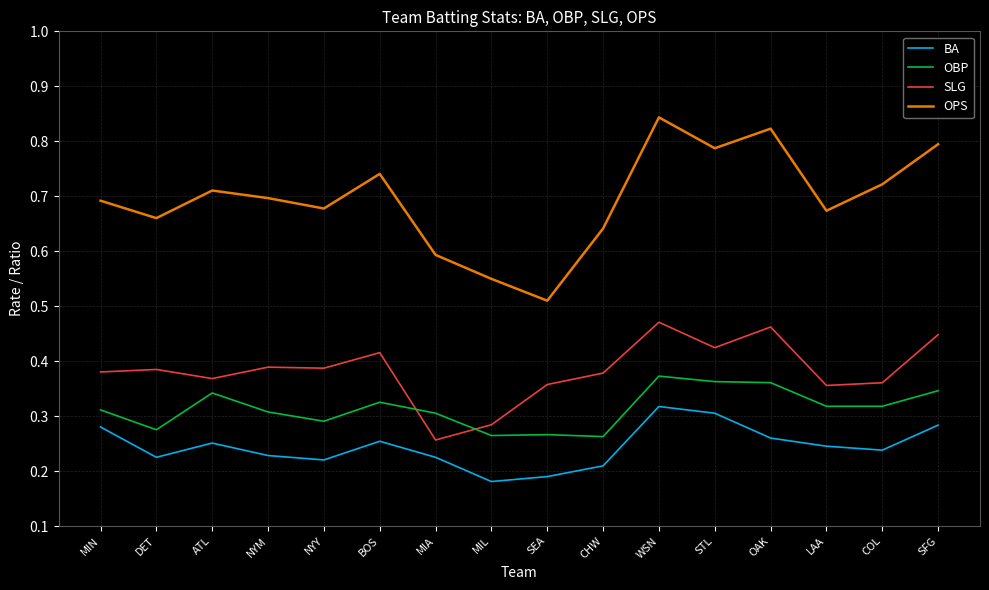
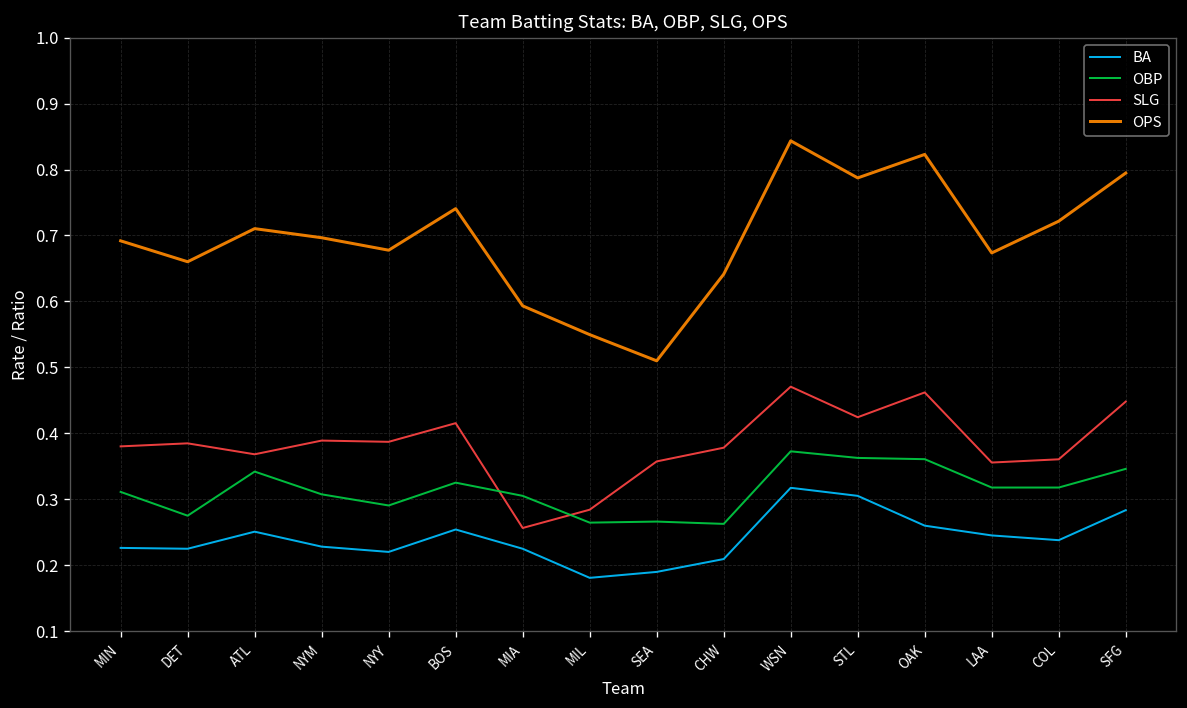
BA, MIN: 0.28 -> 0.23
